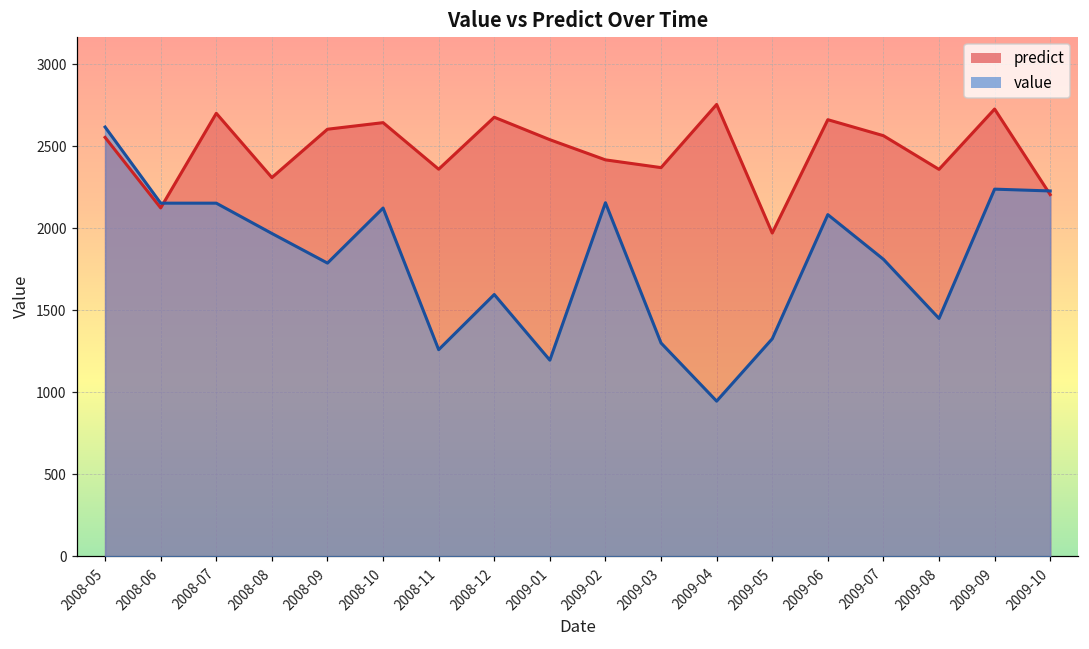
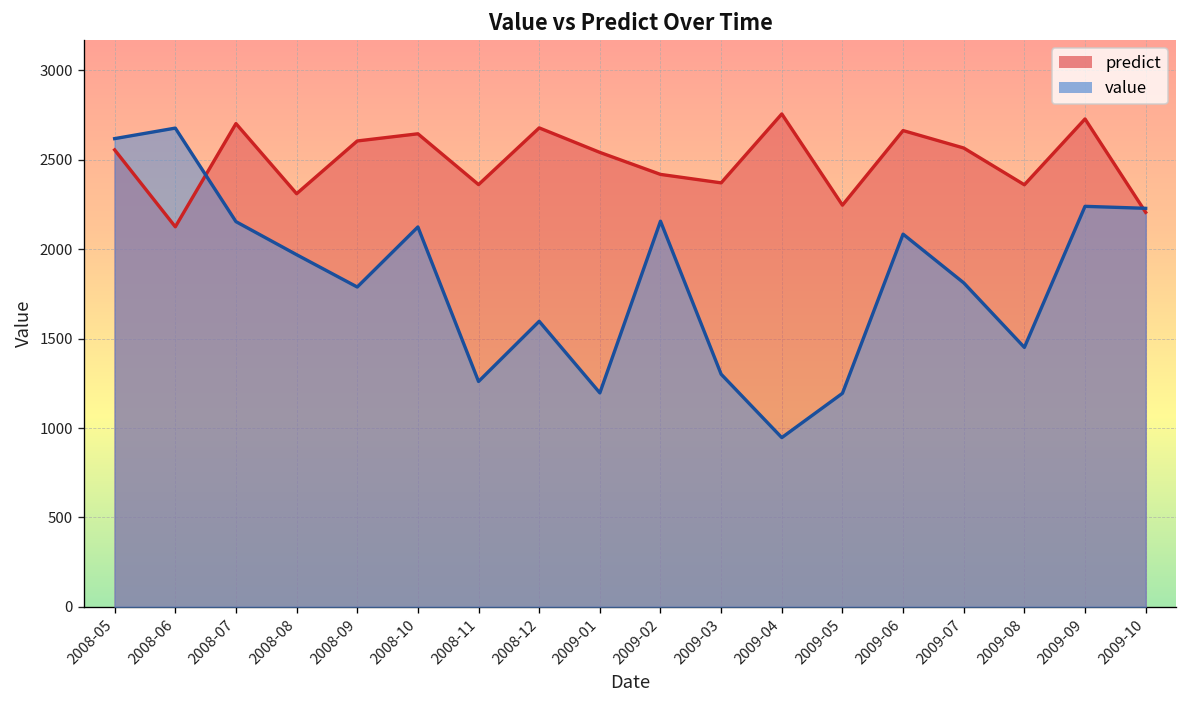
value, 2008-06: 2150 -> 2680
predict, 2009-05: 1970 -> 2250
value, 2009-05: 1330 -> 1190
